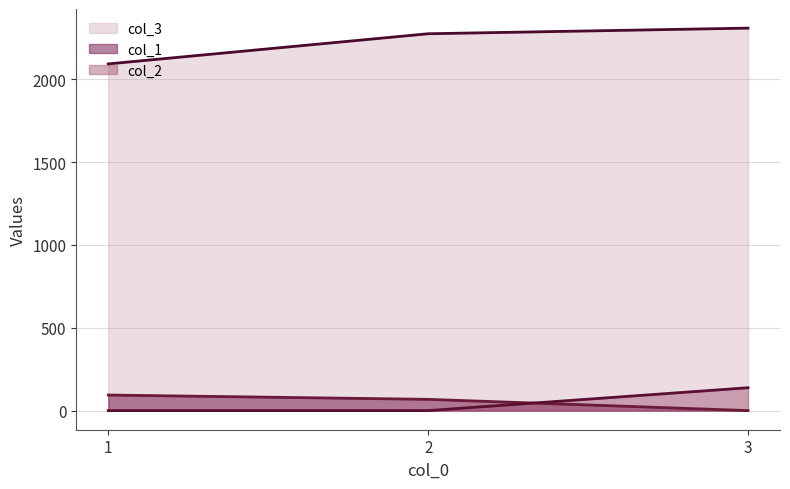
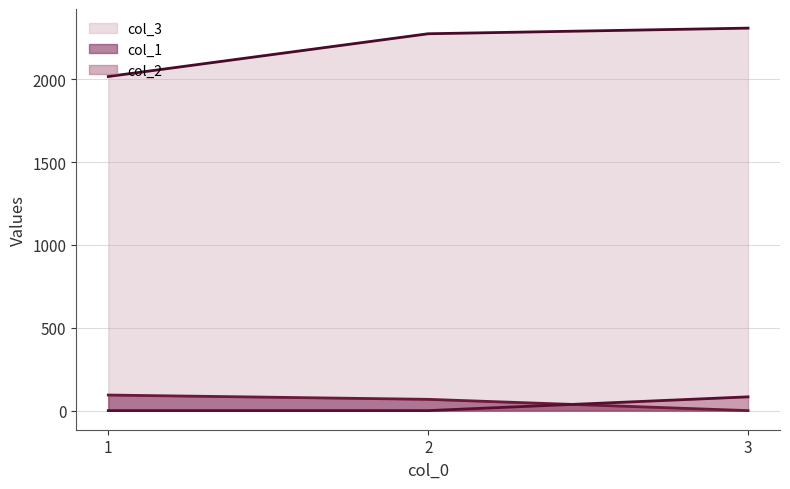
col_3, 1: 2090 -> 2020
col_2, 3: 140 -> 80
